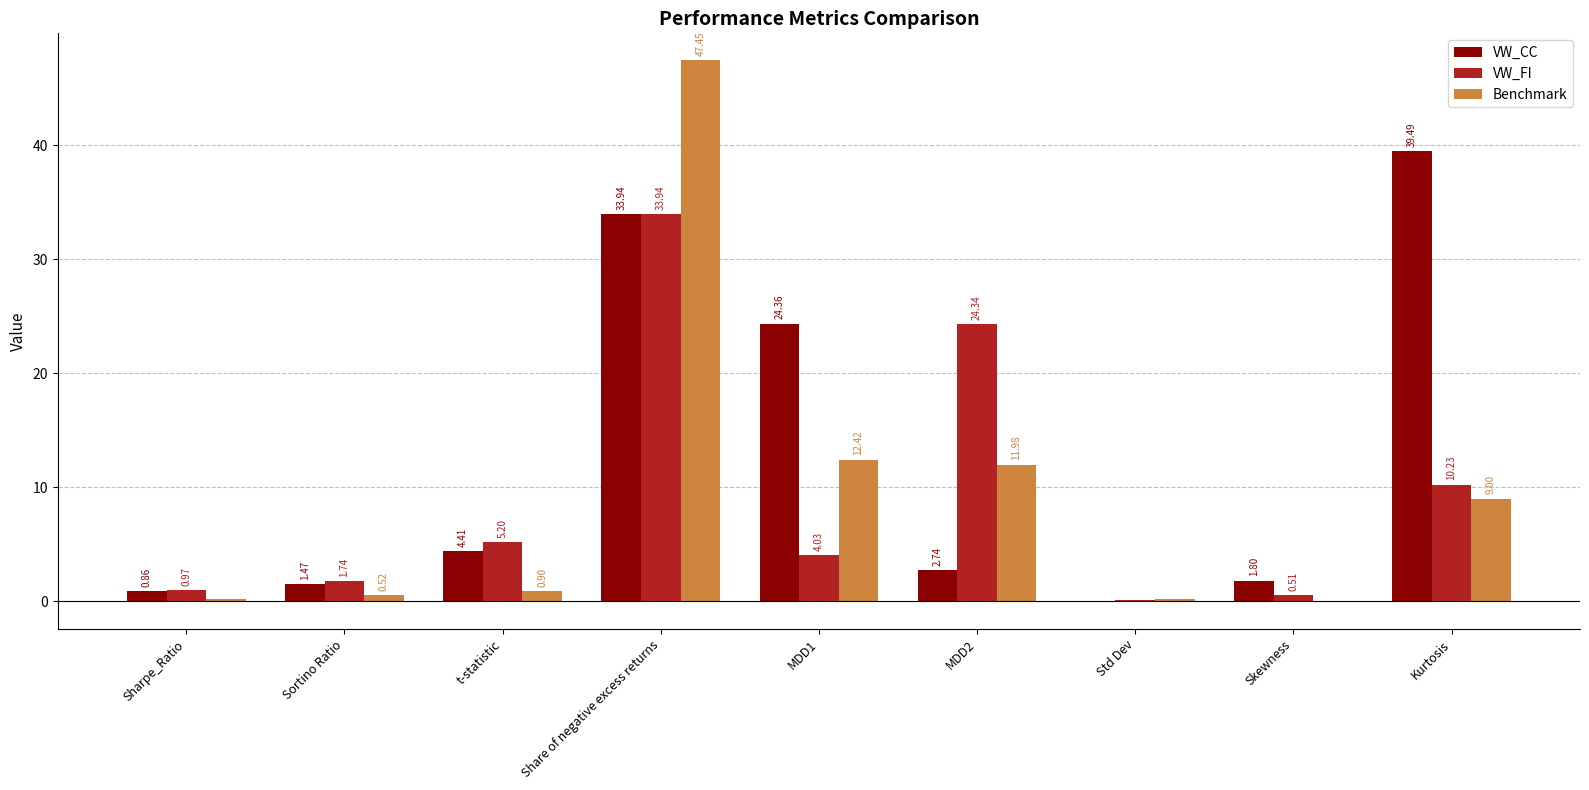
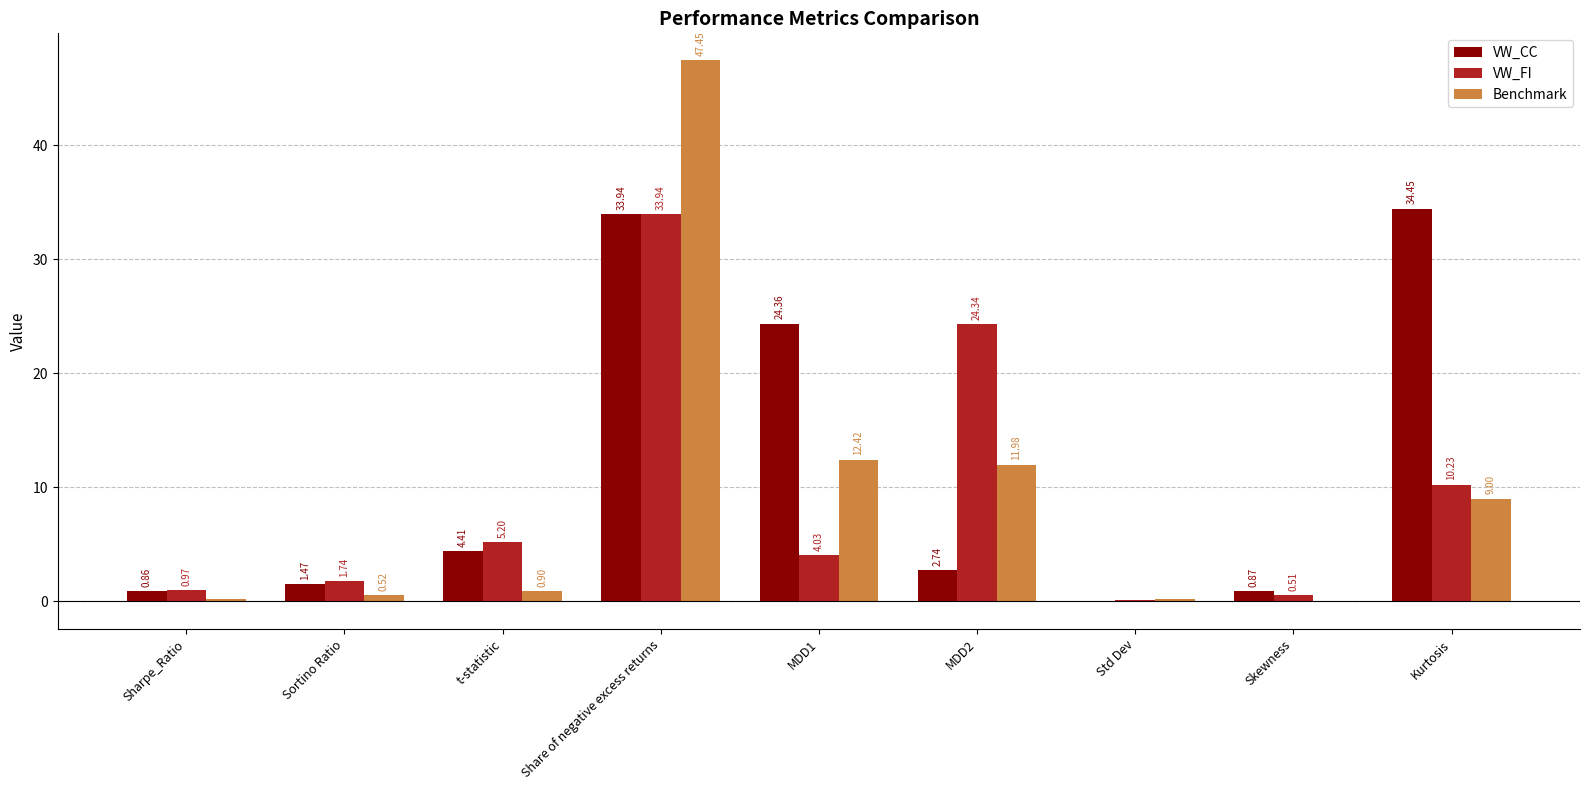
VW_CC, Skewness: 1.80 -> 0.87
VW_CC, Kurtosis: 39.49 -> 34.45
